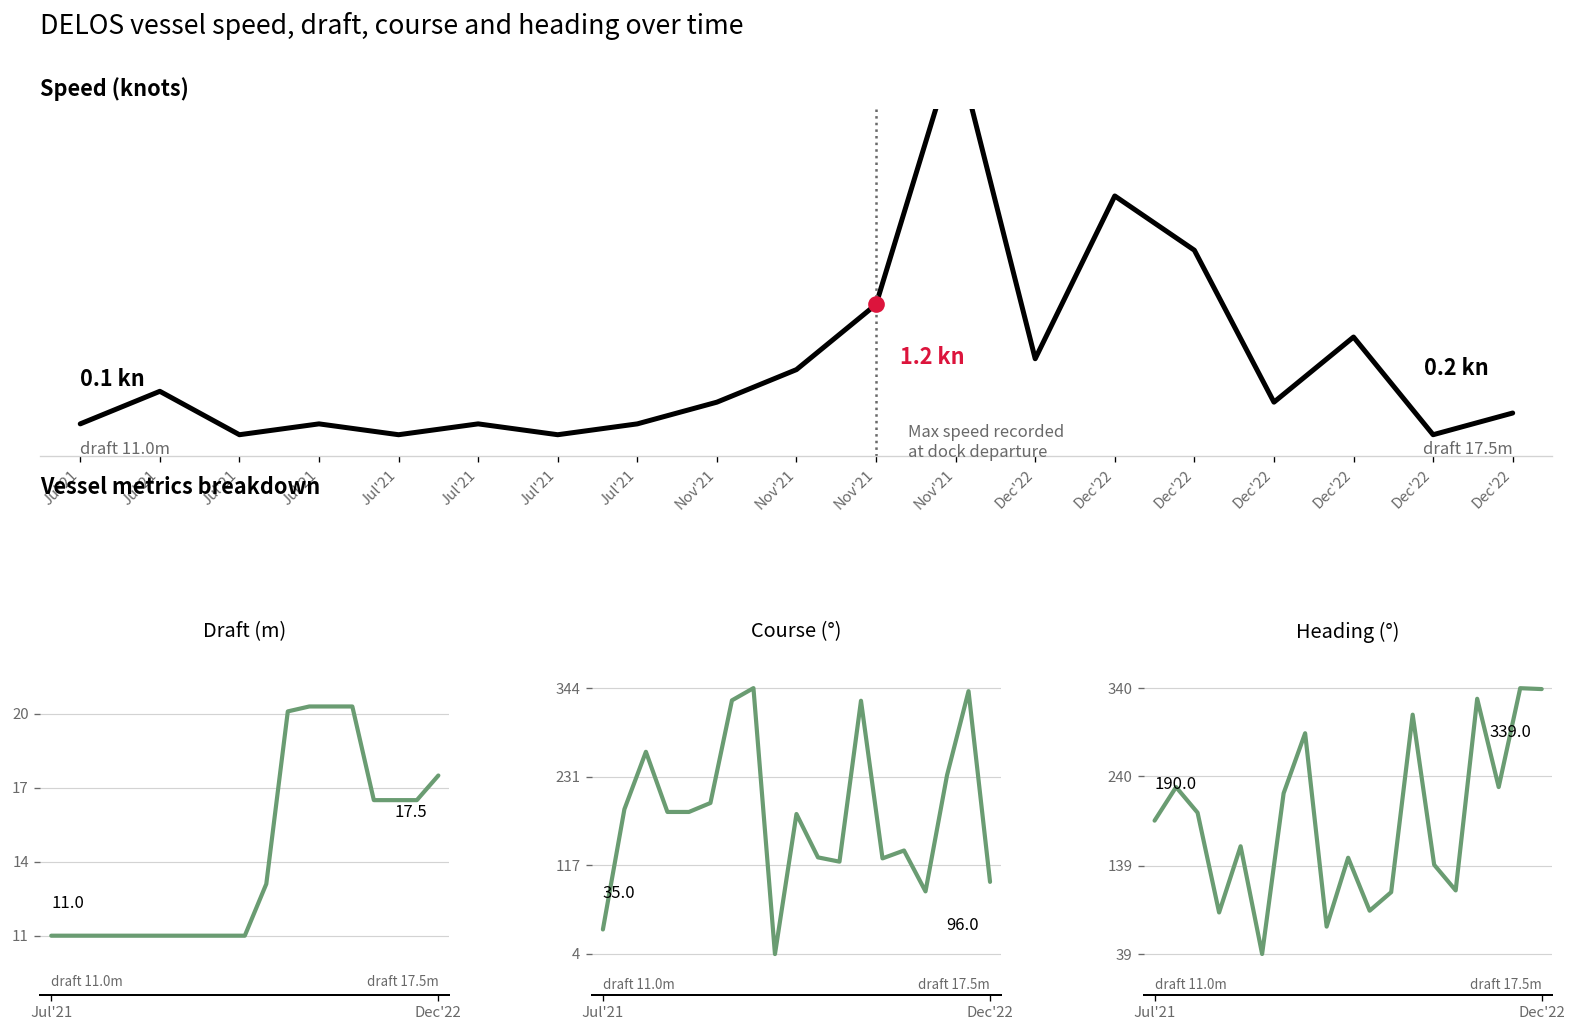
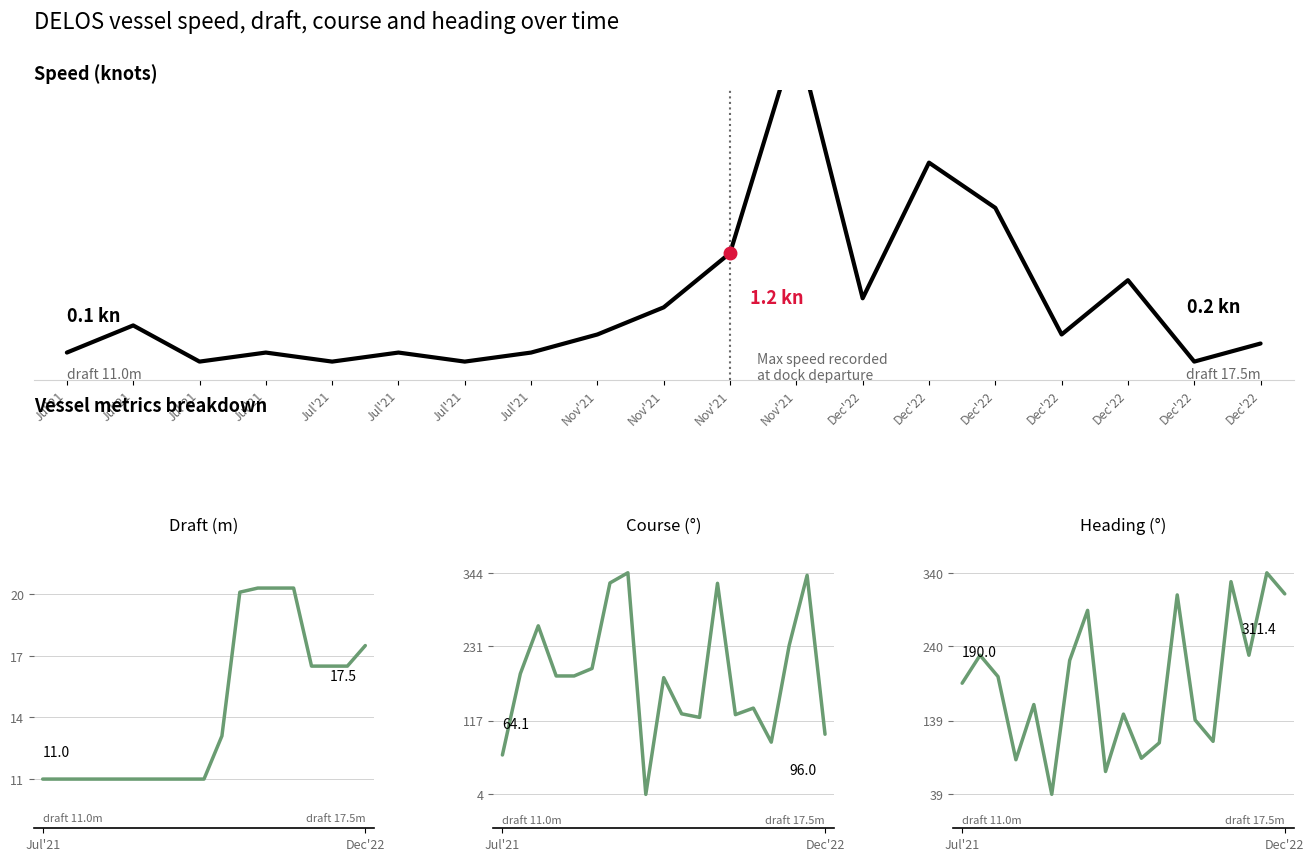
Course (°), Jul'21: 35.0 -> 64.1
Heading (°), Dec'22: 339.0 -> 311.4
